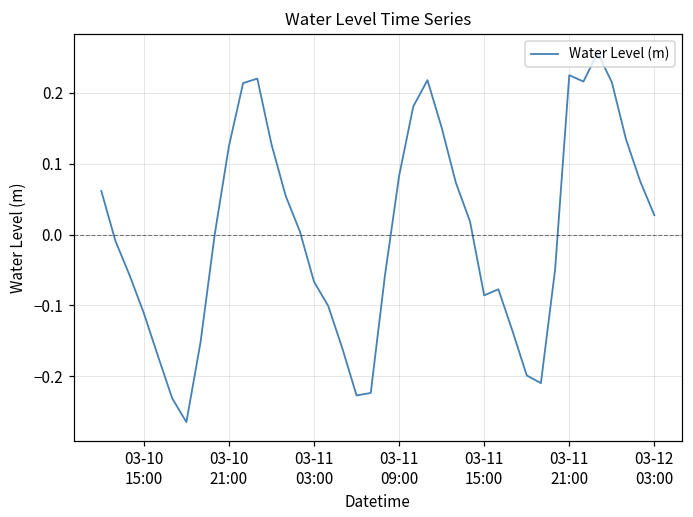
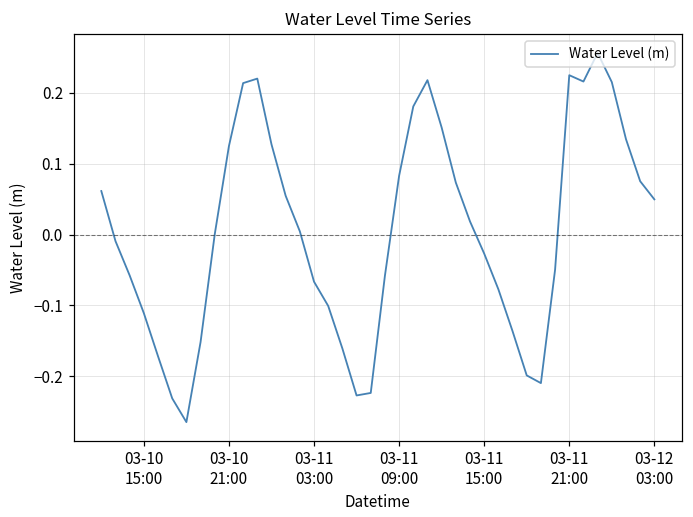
03-11 15:00: -0.09 -> -0.03
03-12 03:00: 0.03 -> 0.05
